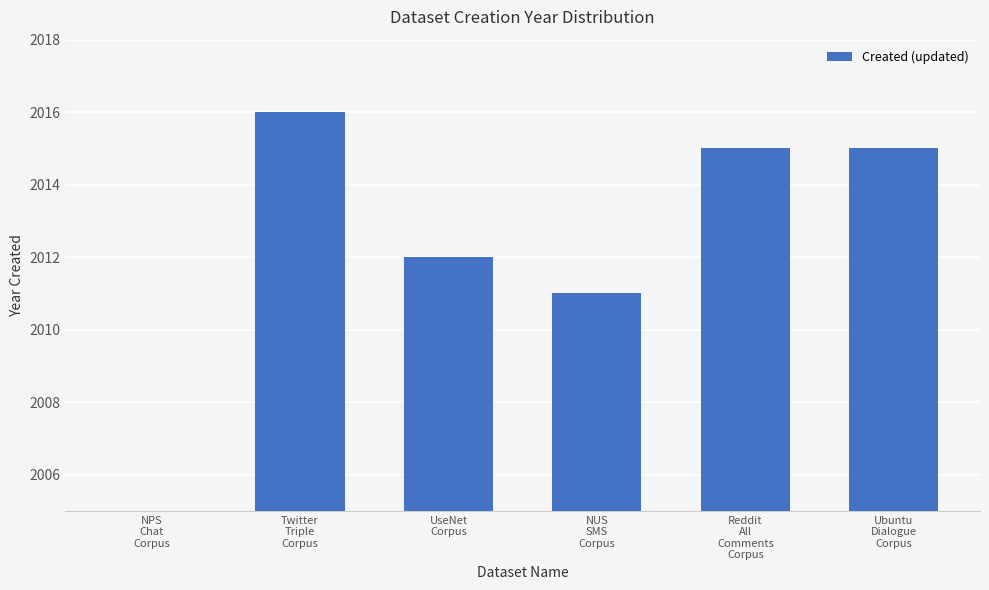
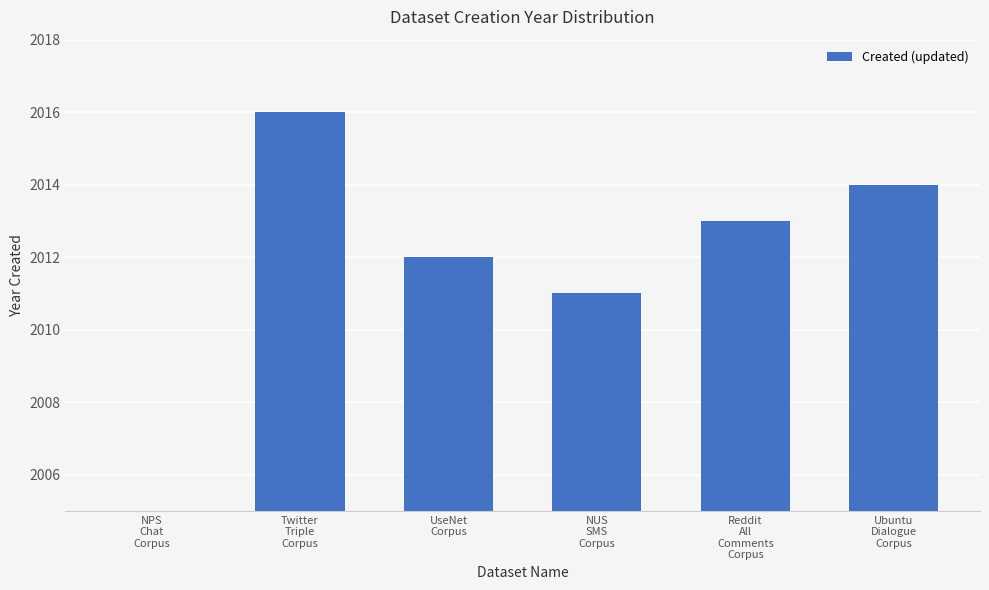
Reddit All Comments Corpus: 2015 -> 2013
Ubuntu Dialogue Corpus: 2015 -> 2014
